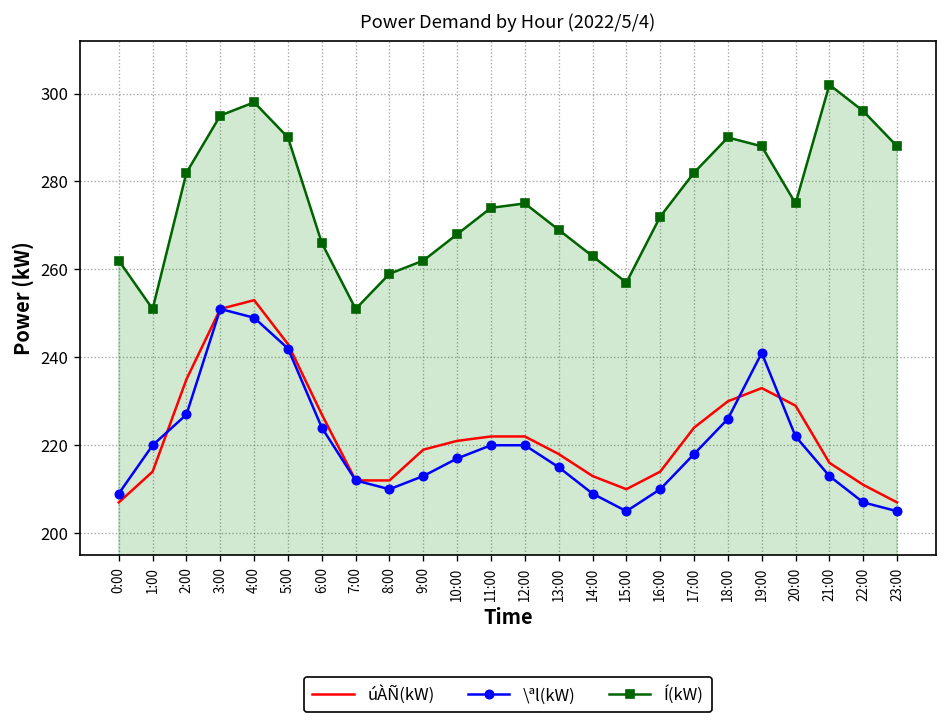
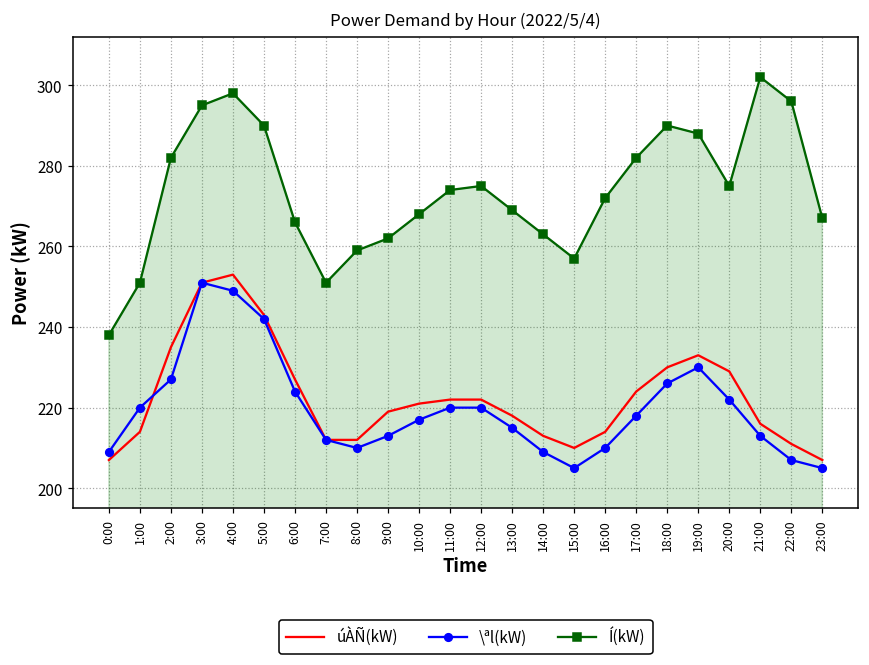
Í(kW), 0:00: 262 -> 238
\ªl(kW), 19:00: 241 -> 230
Í(kW), 23:00: 288 -> 267
